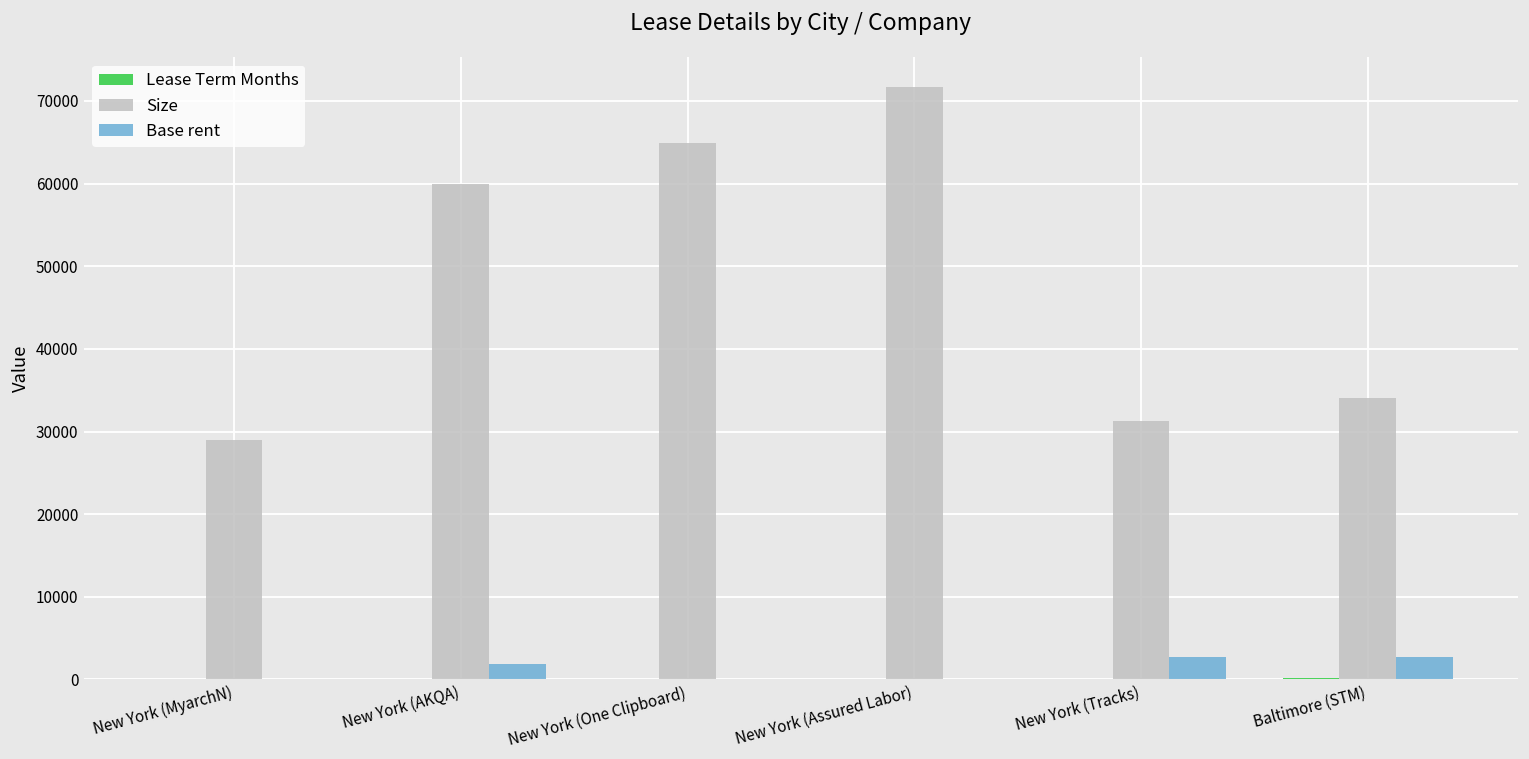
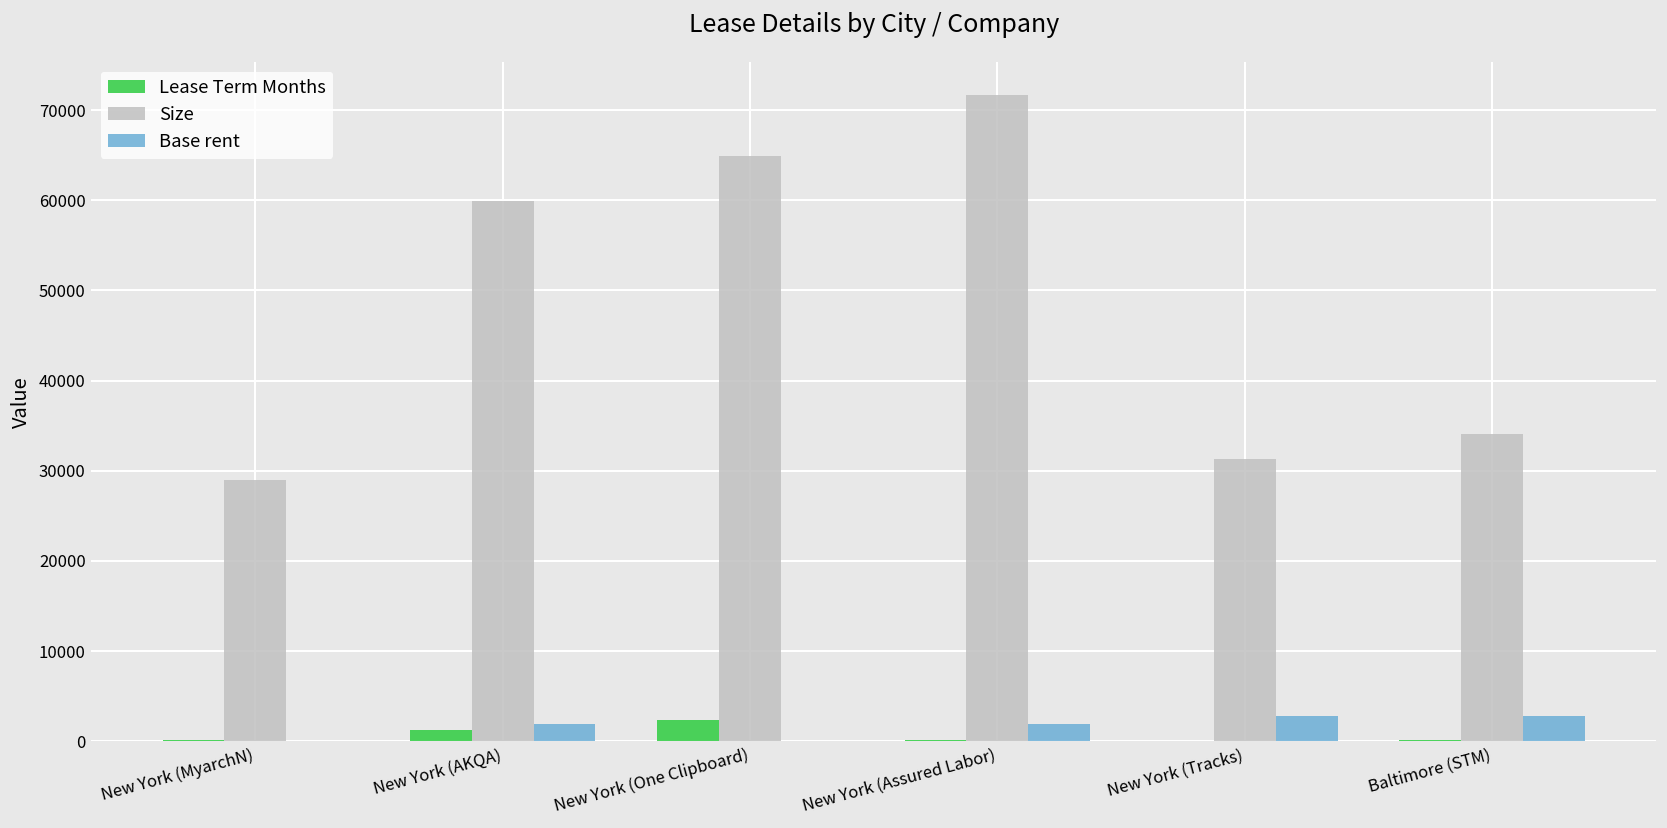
Lease Term Months, New York (AKQA): 0 -> 1000
Lease Term Months, New York (One Clipboard): 0 -> 2000
Base rent, New York (Assured Labor): 0 -> 2000
